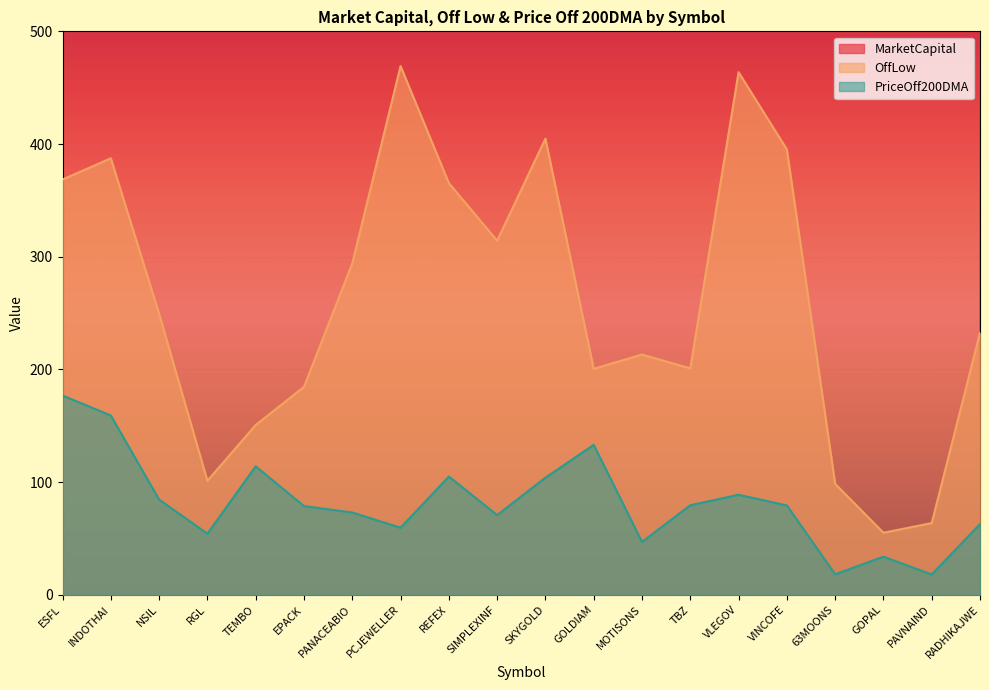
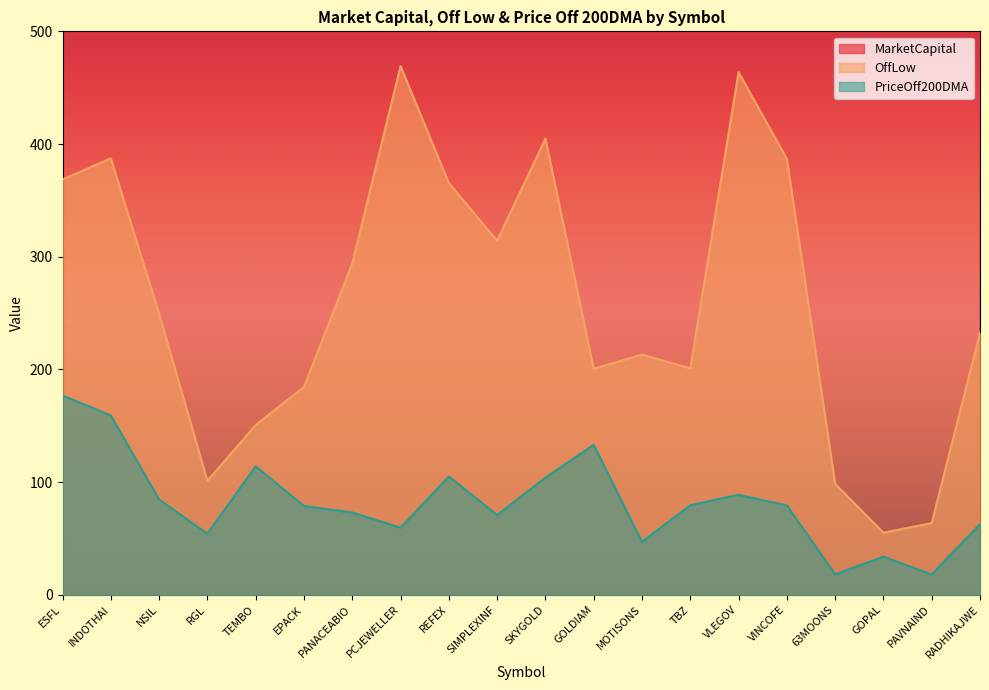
OffLow, VINCOFE: 395 -> 387
